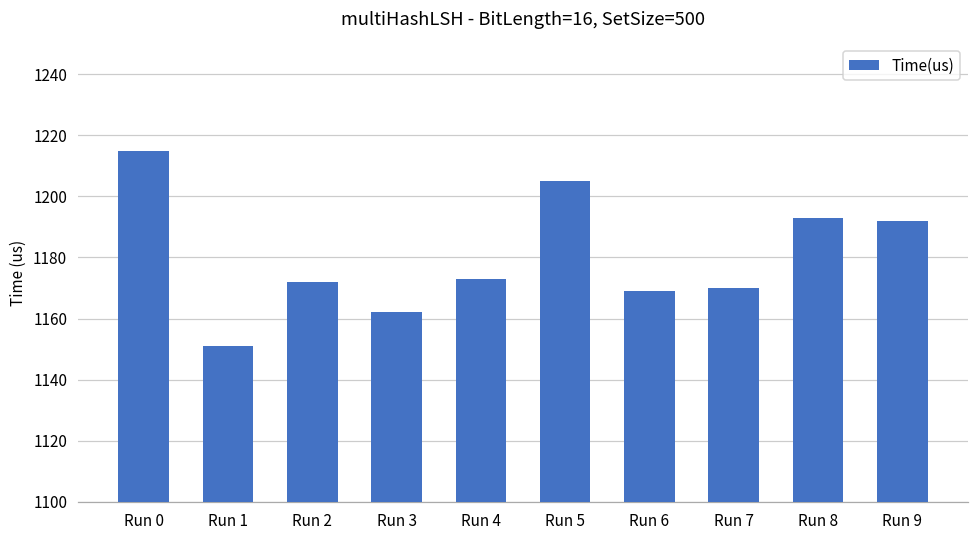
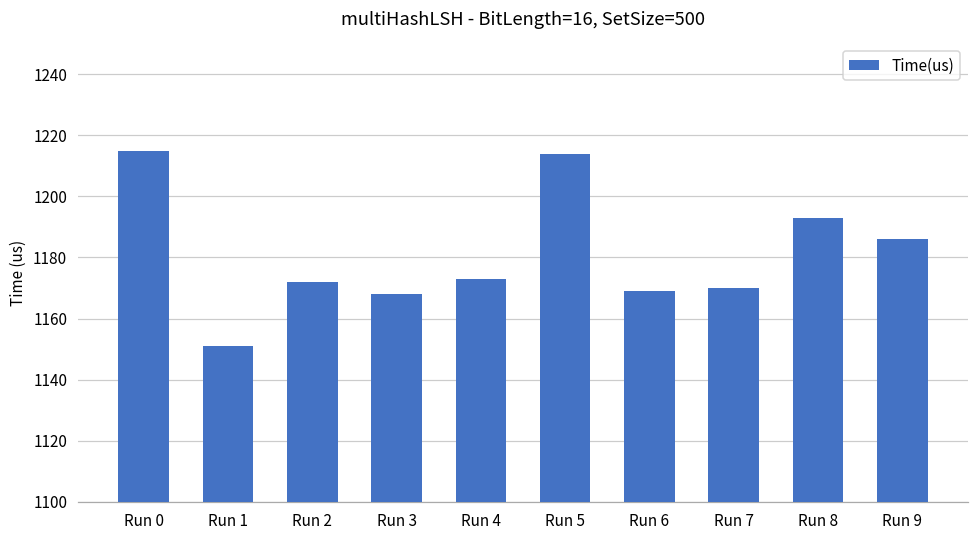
Run 3: 1162 -> 1168
Run 5: 1205 -> 1214
Run 9: 1192 -> 1186
